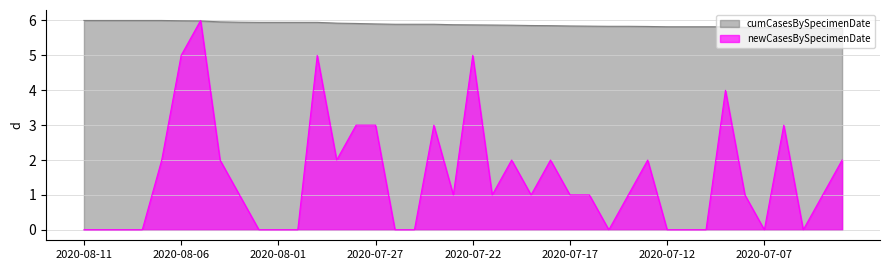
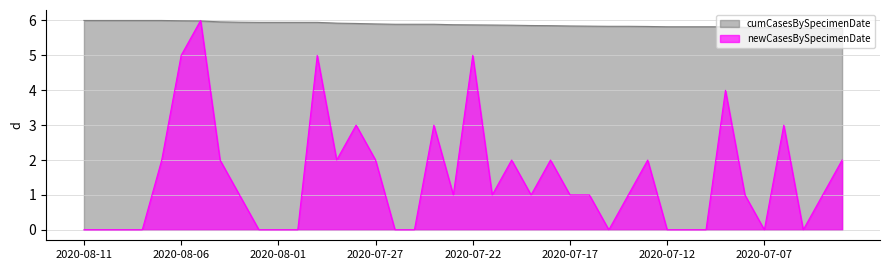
newCasesBySpecimenDate, 2020-07-27: 3 -> 2
